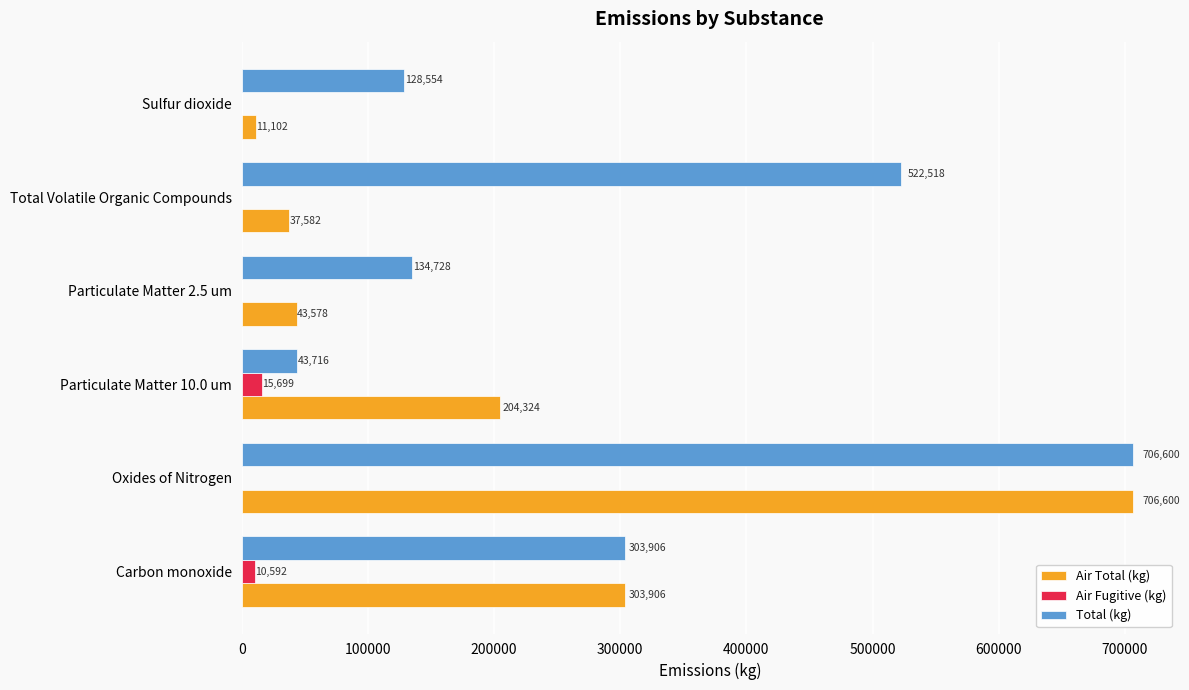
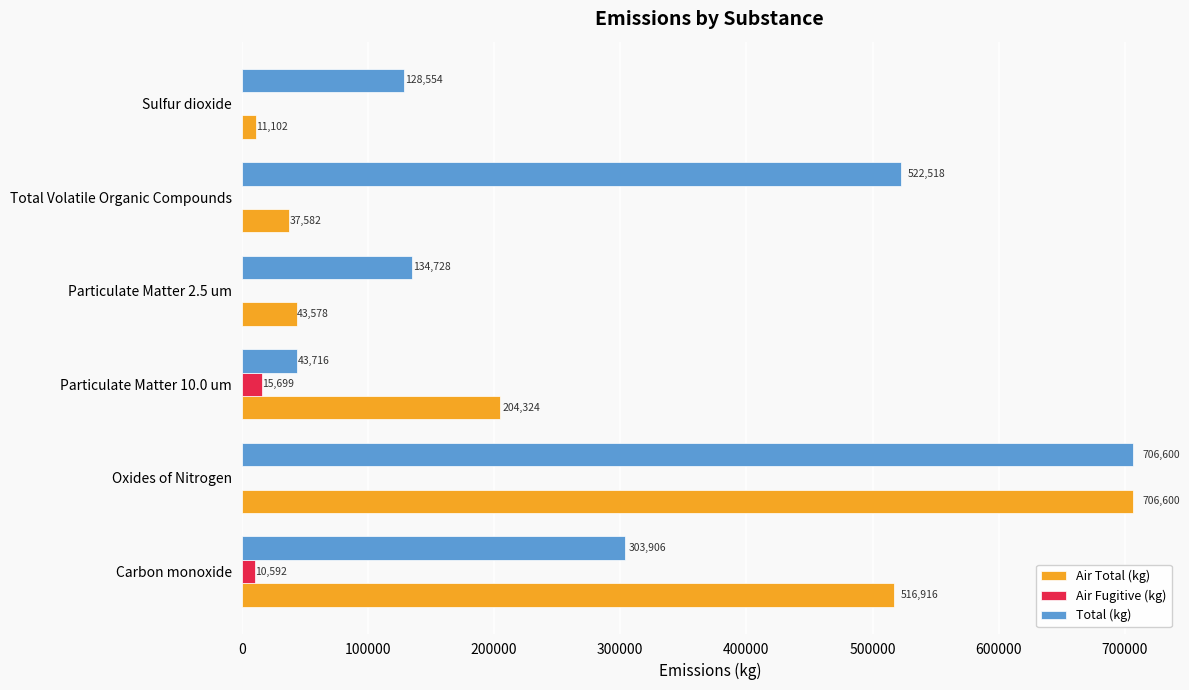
Air Total (kg), Carbon monoxide: 303,906 -> 516,916
